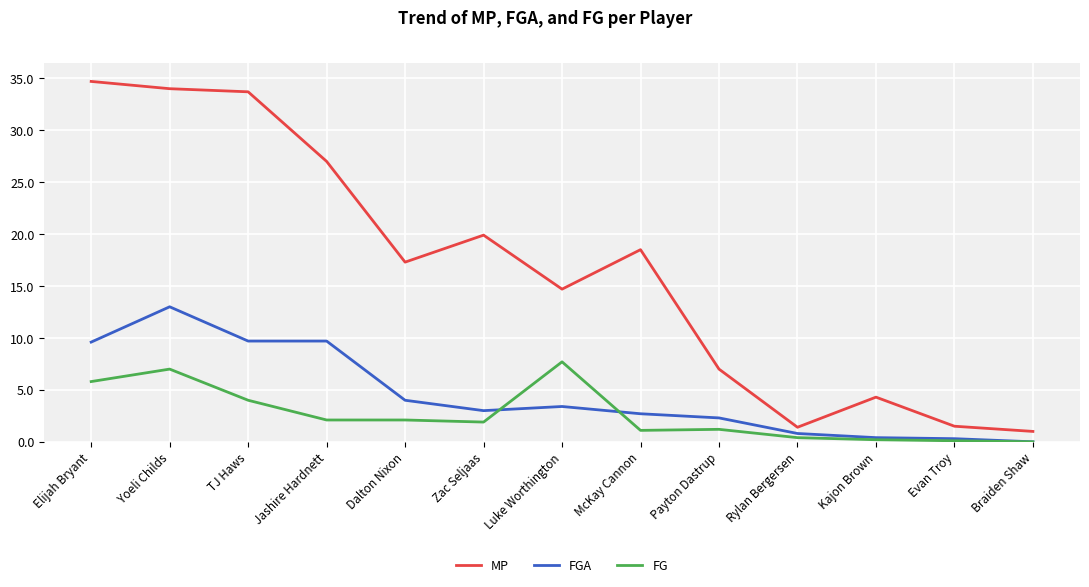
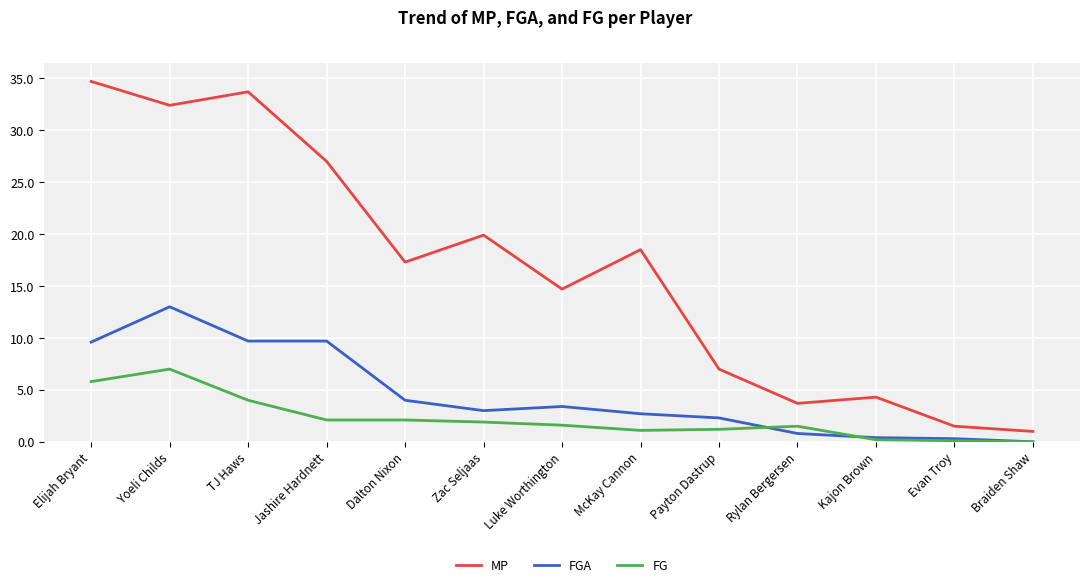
MP, Yoeli Childs: 34.0 -> 32.4
FG, Luke Worthington: 7.7 -> 1.6
MP, Rylan Bergersen: 1.4 -> 3.7
FG, Rylan Bergersen: 0.4 -> 1.5
